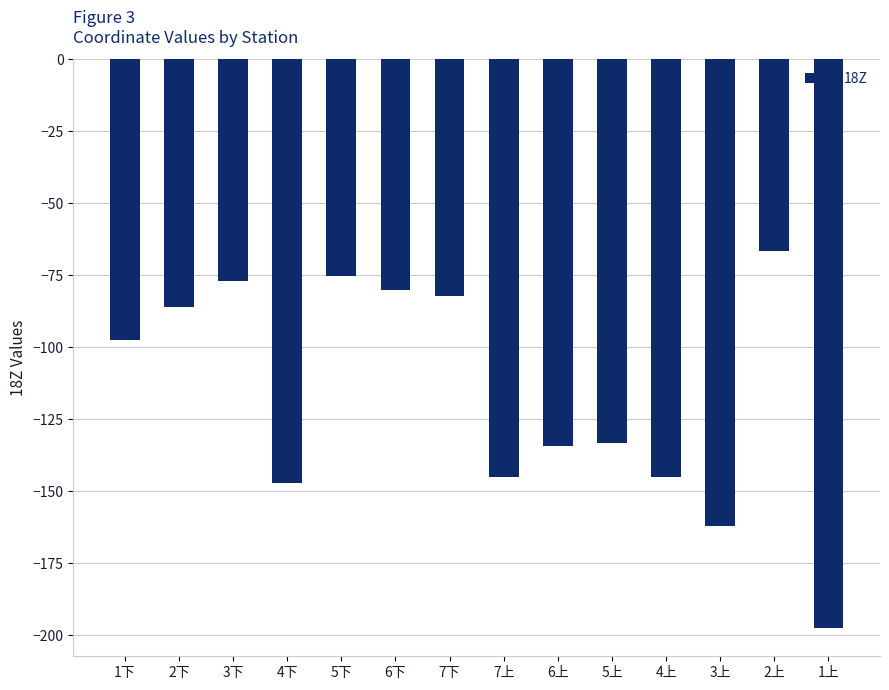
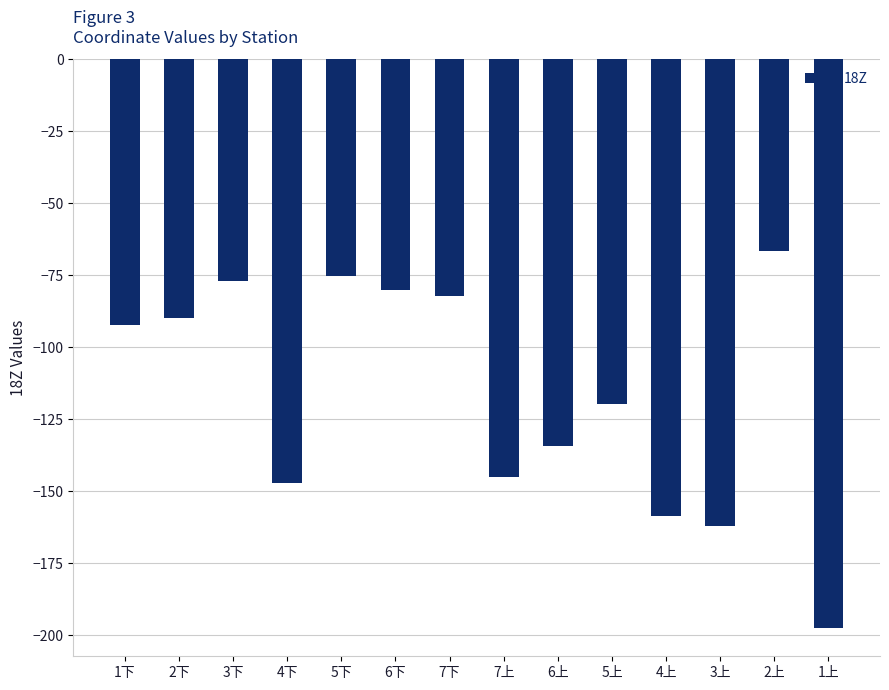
1下: -97 -> -92
2下: -86 -> -90
5上: -133 -> -120
4上: -145 -> -159
